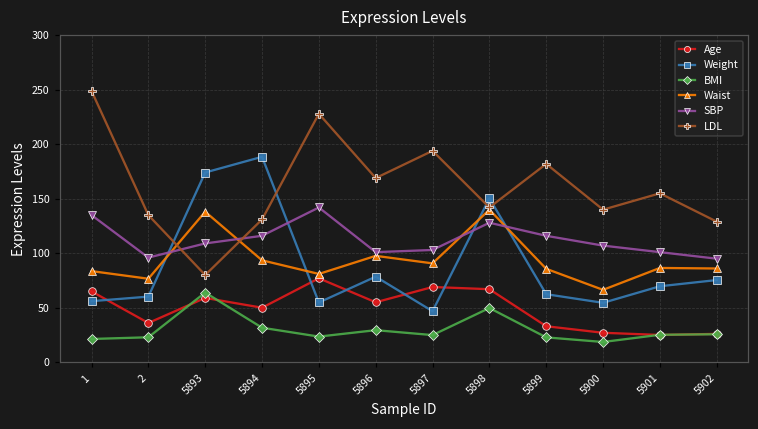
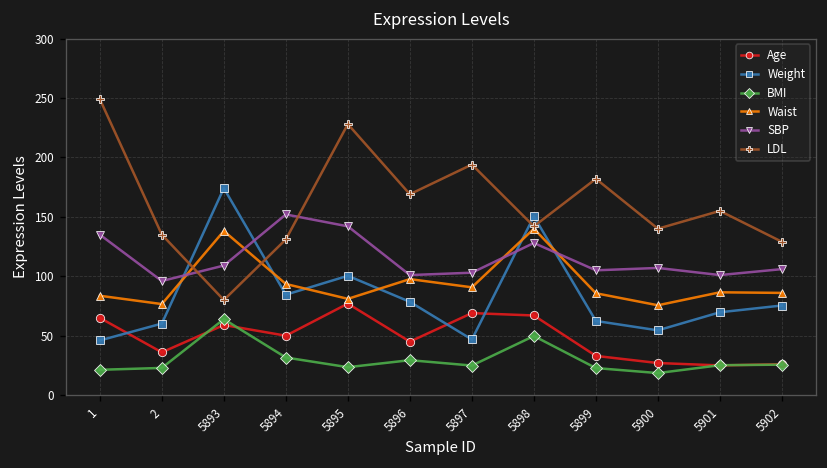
Weight, 1: 60 -> 50
Weight, 5894: 190 -> 80
SBP, 5894: 120 -> 150
Weight, 5895: 50 -> 100
Age, 5896: 60 -> 50
SBP, 5899: 120 -> 110
Waist, 5900: 70 -> 80
SBP, 5902: 100 -> 110
